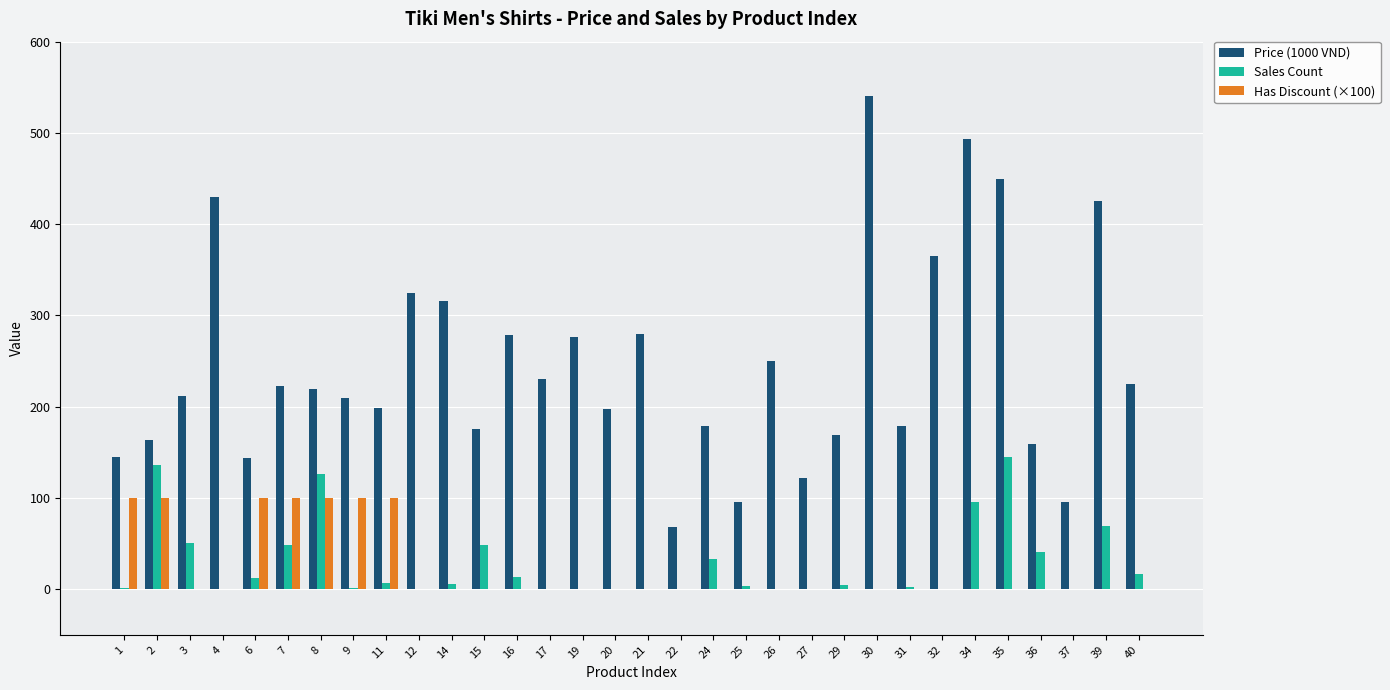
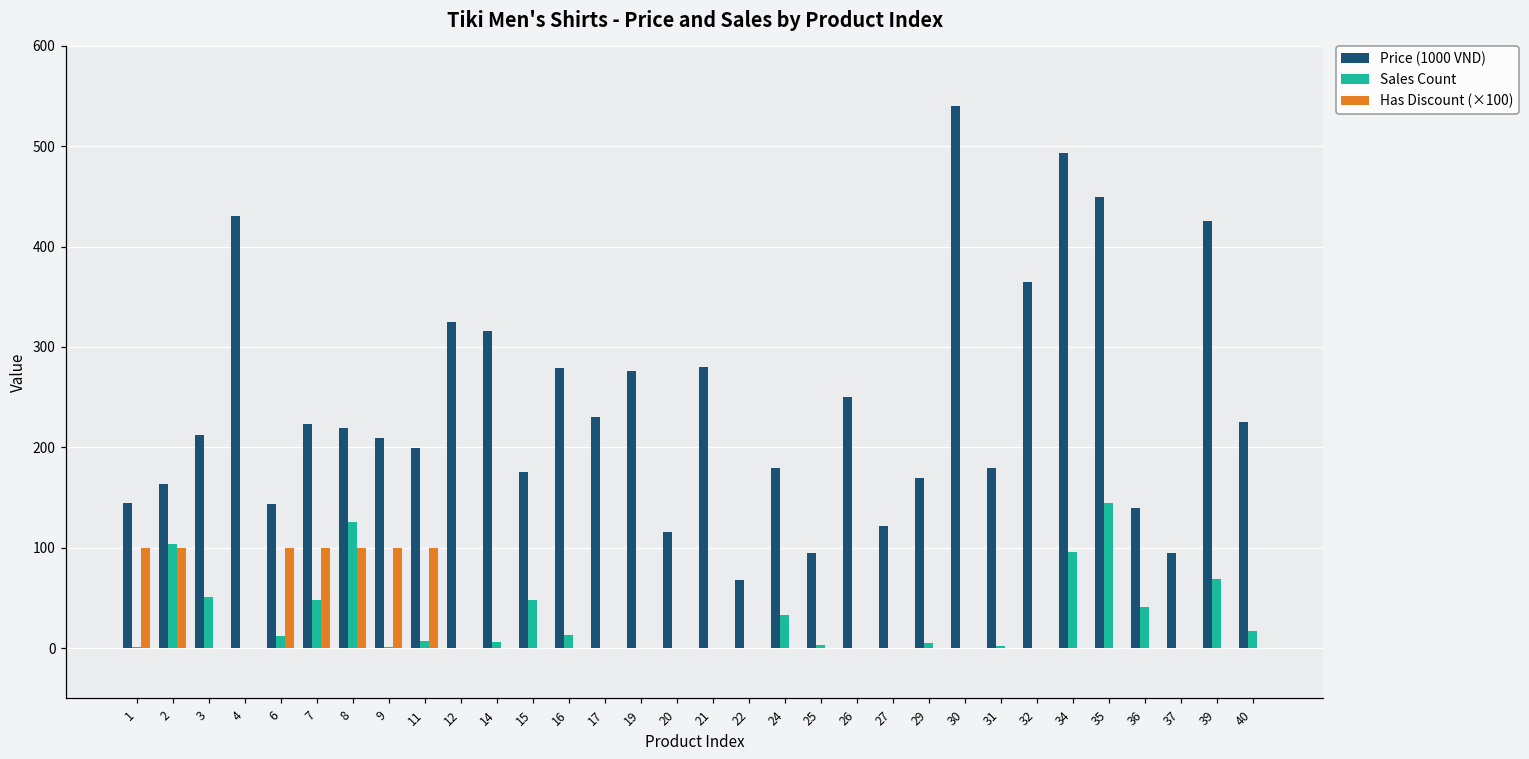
Sales Count, 2: 140 -> 100
Price (1000 VND), 20: 200 -> 120
Price (1000 VND), 36: 160 -> 140
